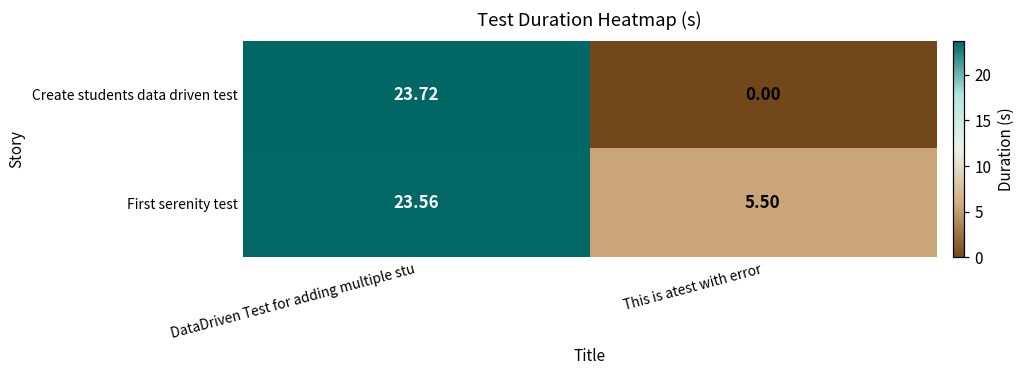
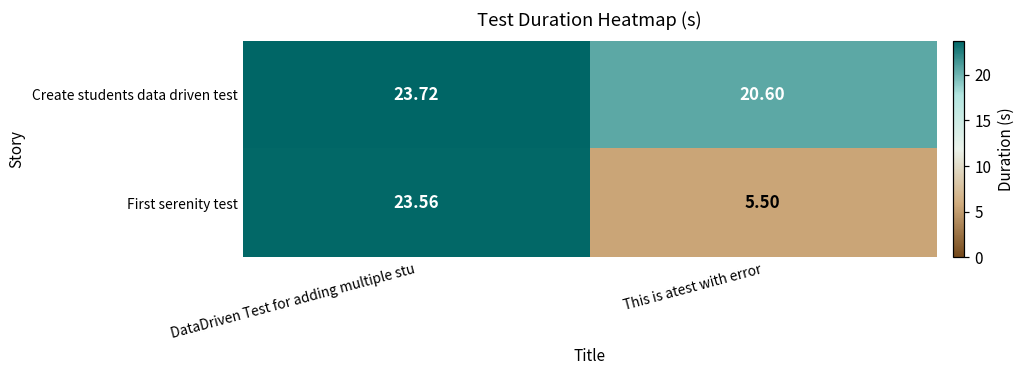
Create students data driven test, This is atest with error: 0.00 -> 20.60
